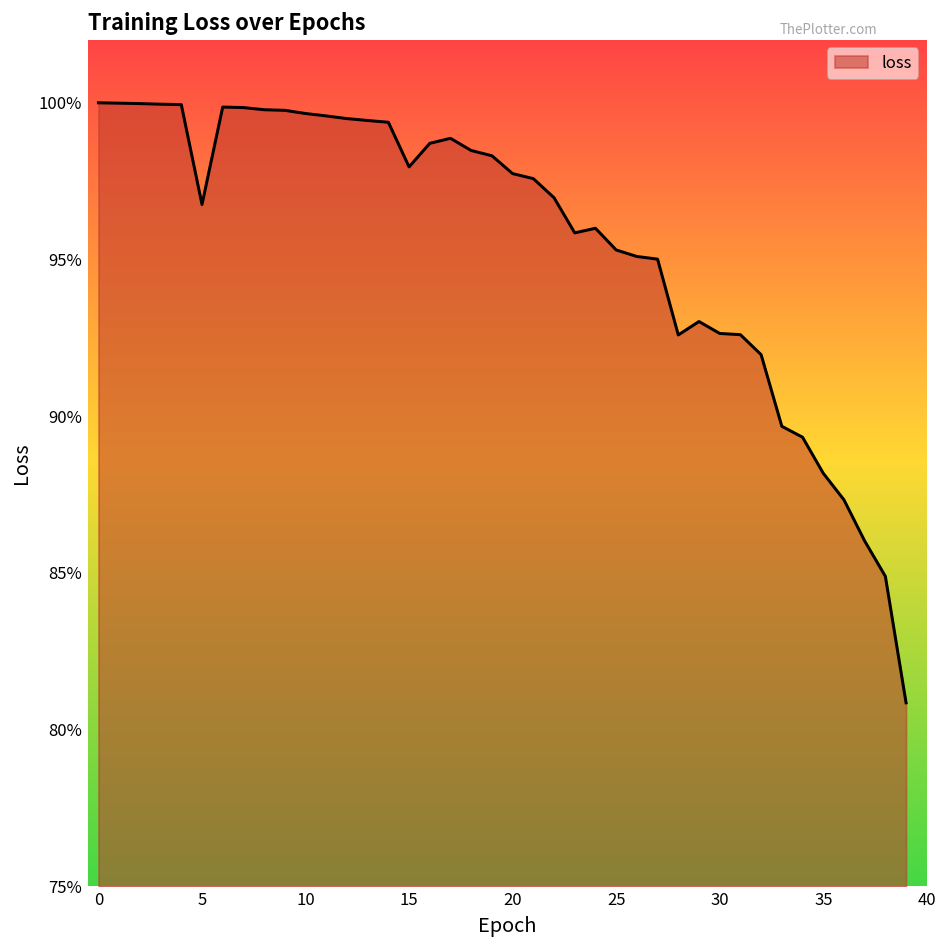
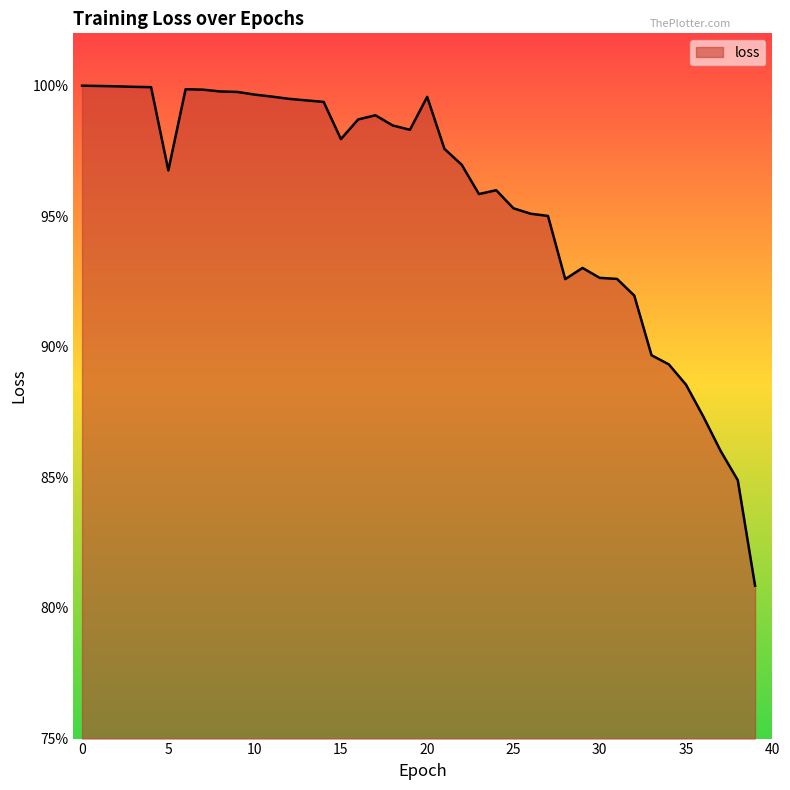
20: 97.7% -> 99.6%
35: 88.2% -> 88.5%
